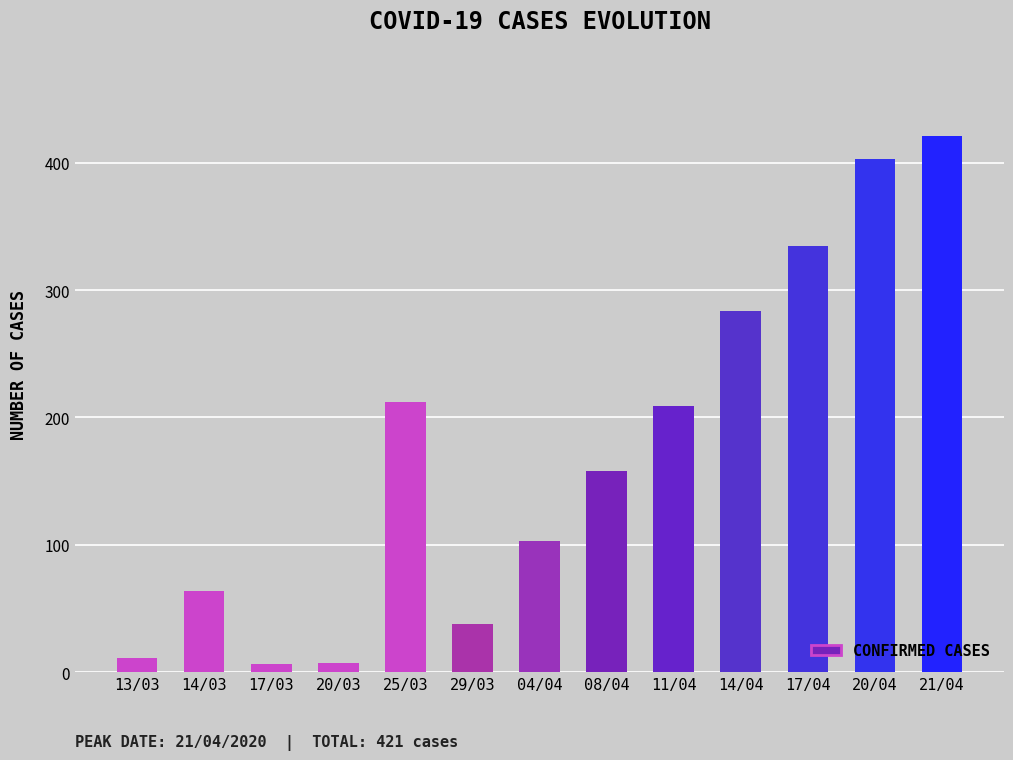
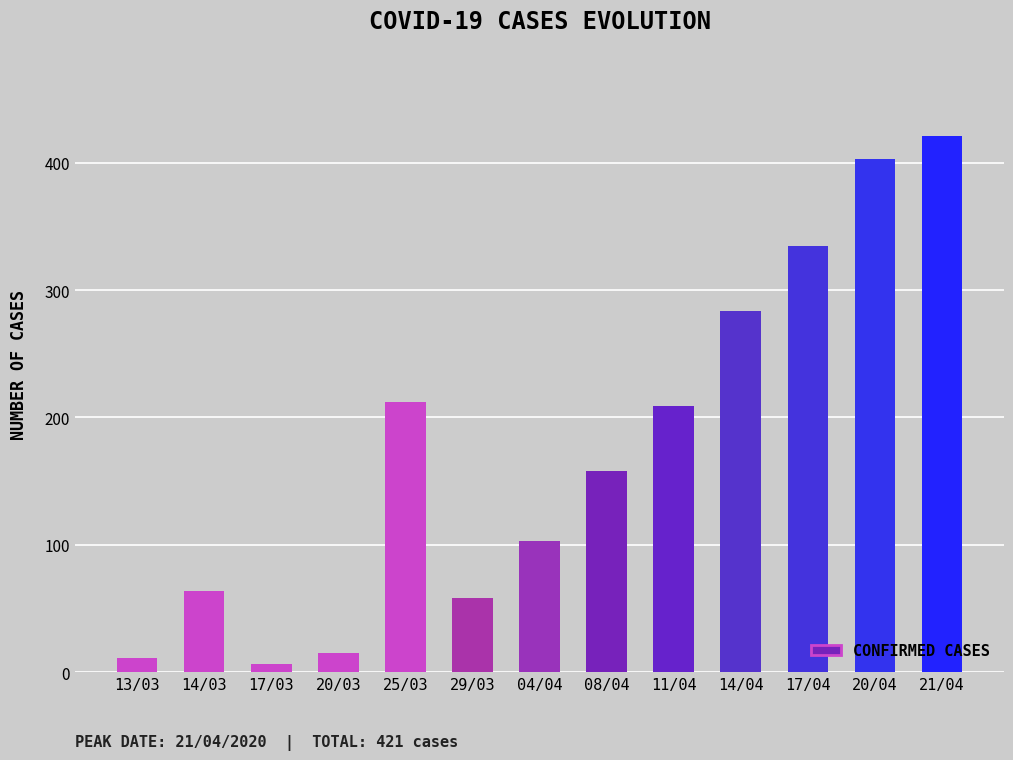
20/03: 7 -> 15
29/03: 38 -> 58
